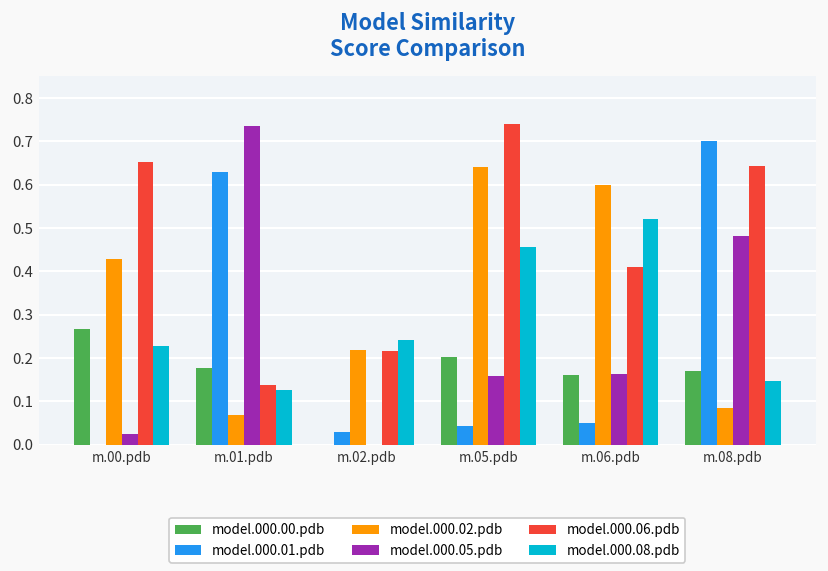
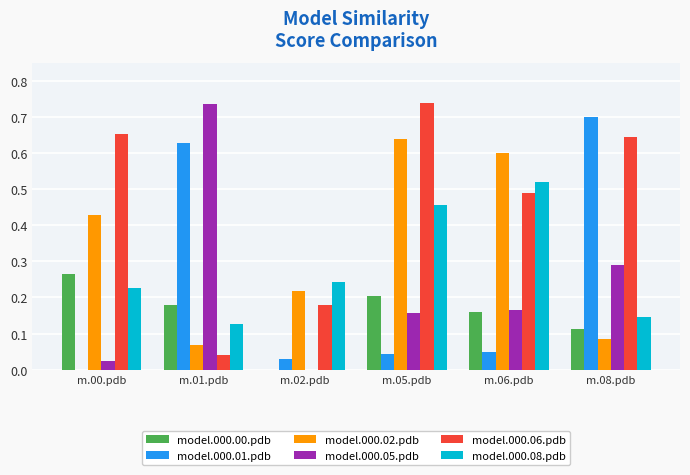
model.000.06.pdb, m.01.pdb: 0.14 -> 0.04
model.000.06.pdb, m.02.pdb: 0.22 -> 0.18
model.000.06.pdb, m.06.pdb: 0.41 -> 0.49
model.000.00.pdb, m.08.pdb: 0.17 -> 0.11
model.000.05.pdb, m.08.pdb: 0.48 -> 0.29
